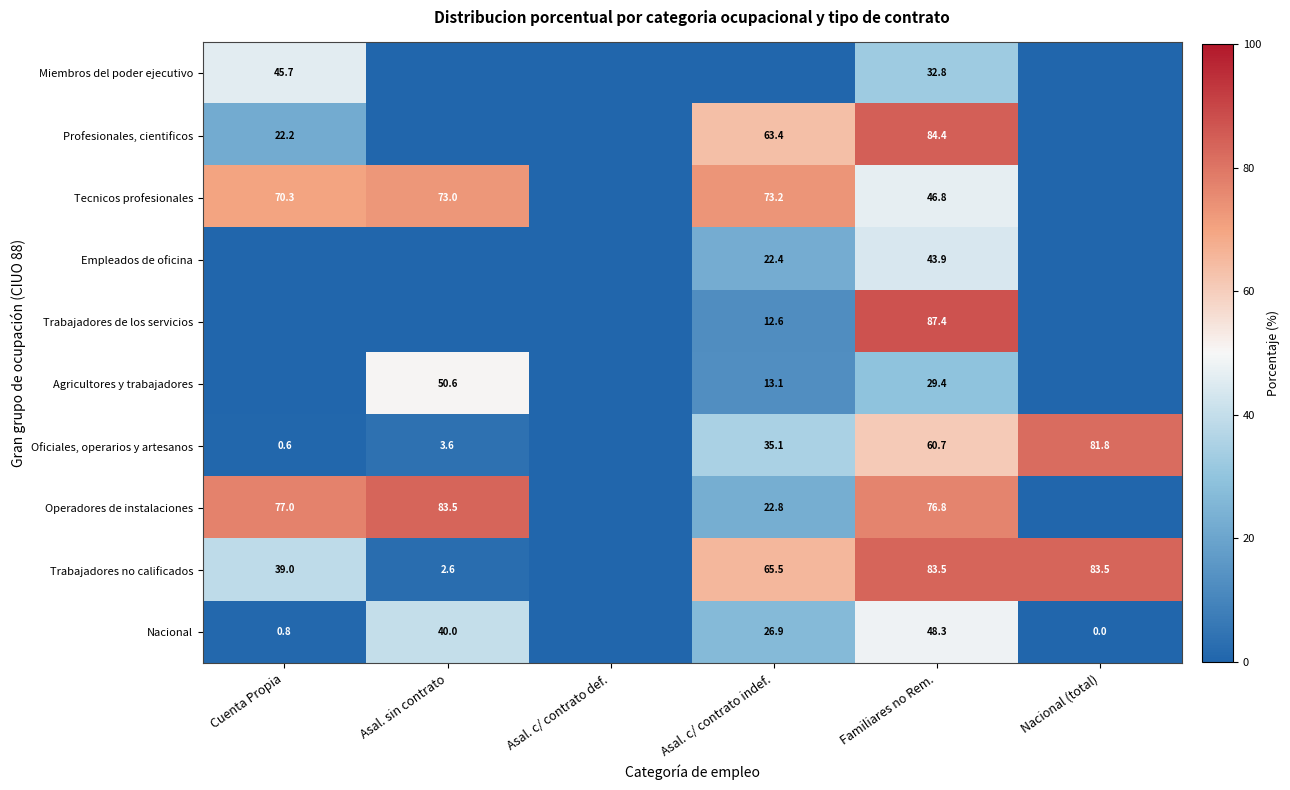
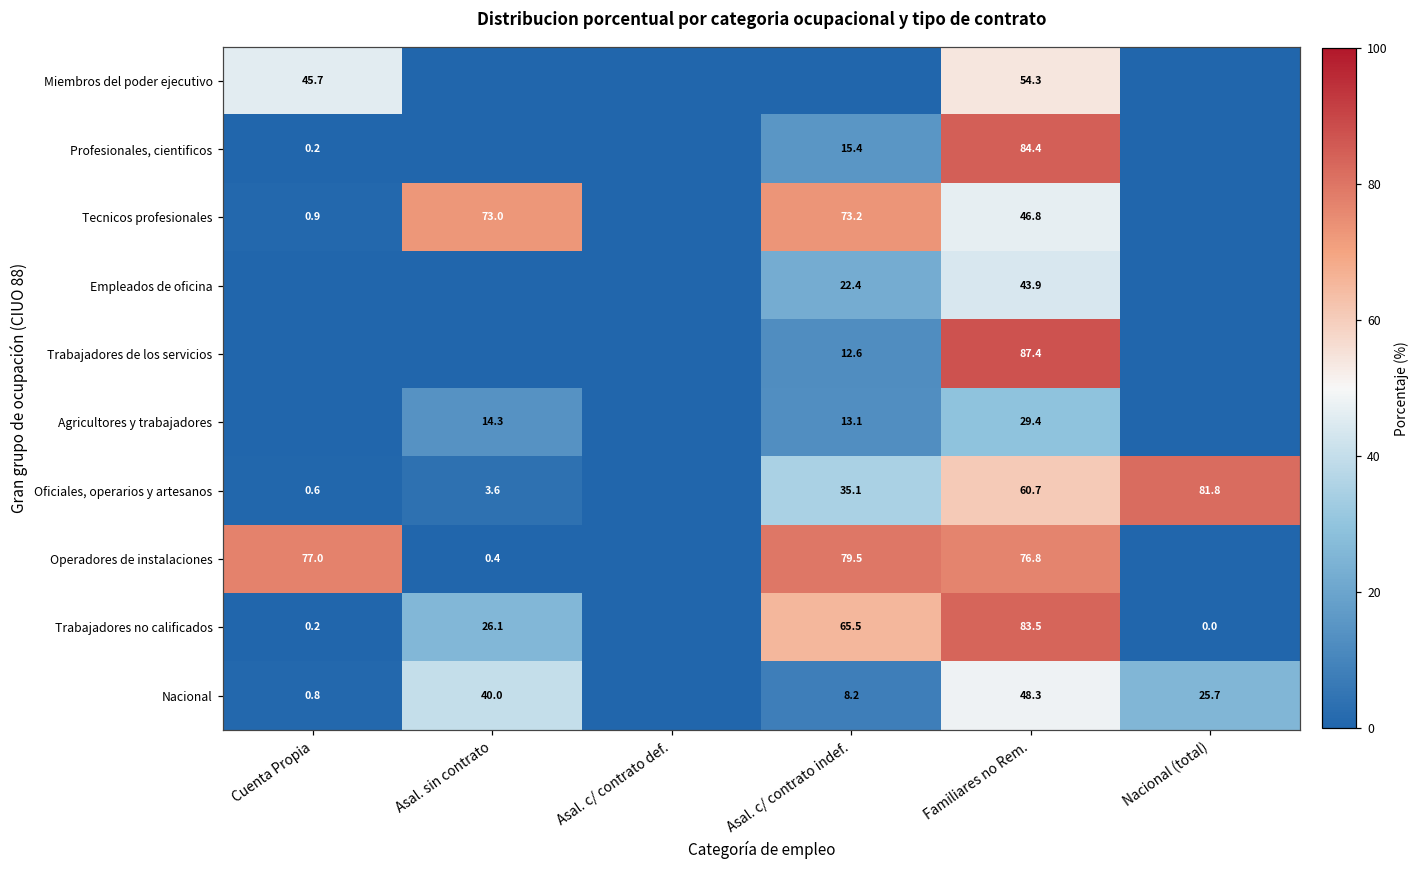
Miembros del poder ejecutivo, Familiares no Rem.: 32.8 -> 54.3
Profesionales, cientificos, Cuenta Propia: 22.2 -> 0.2
Profesionales, cientificos, Asal. c/ contrato indef.: 63.4 -> 15.4
Tecnicos profesionales, Cuenta Propia: 70.3 -> 0.9
Agricultores y trabajadores, Asal. sin contrato: 50.6 -> 14.3
Operadores de instalaciones, Asal. sin contrato: 83.5 -> 0.4
Operadores de instalaciones, Asal. c/ contrato indef.: 22.8 -> 79.5
Trabajadores no calificados, Cuenta Propia: 39.0 -> 0.2
Trabajadores no calificados, Asal. sin contrato: 2.6 -> 26.1
Trabajadores no calificados, Nacional (total): 83.5 -> 0.0
Nacional, Asal. c/ contrato indef.: 26.9 -> 8.2
Nacional, Nacional (total): 0.0 -> 25.7
